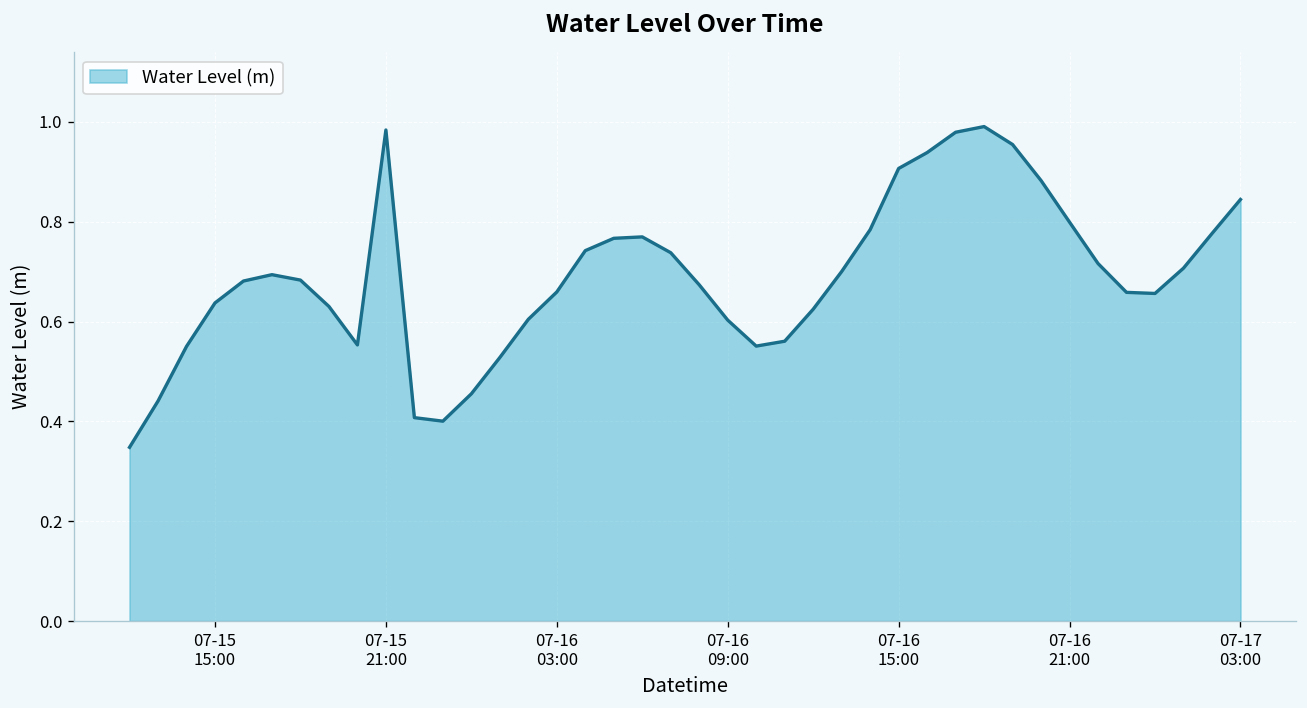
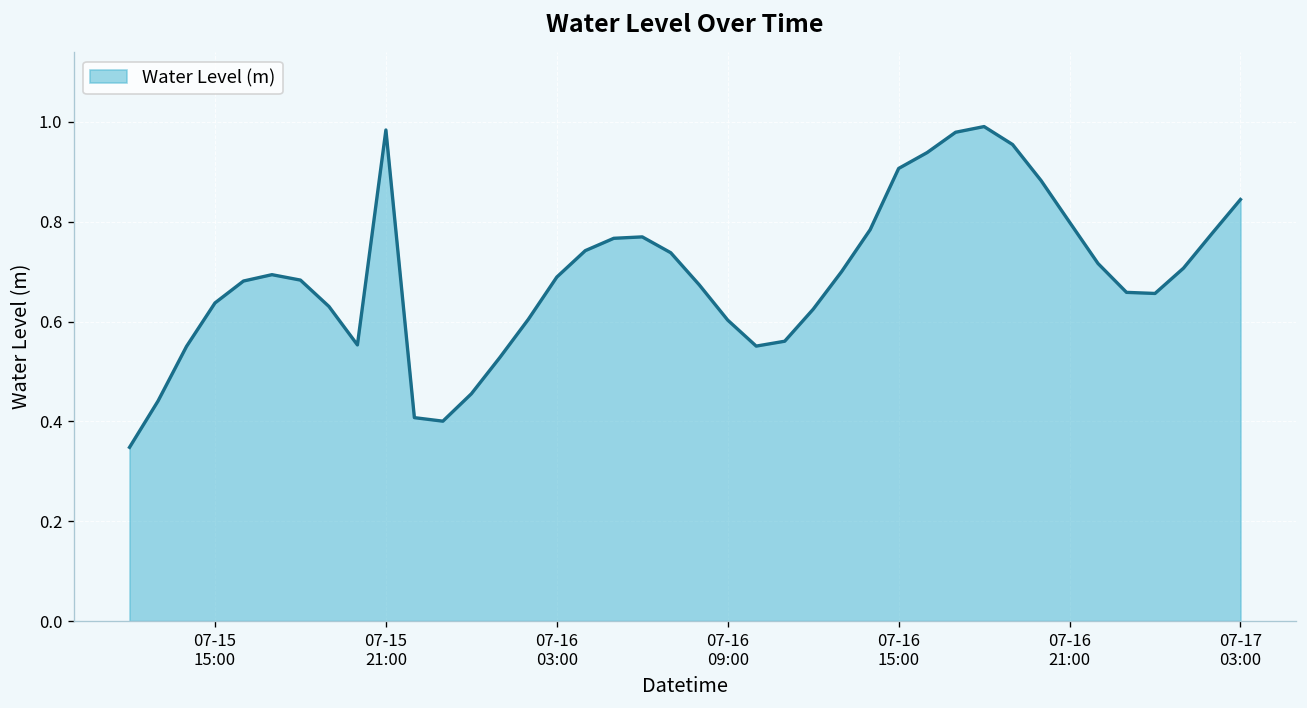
07-16 03:00: 0.66 -> 0.69
